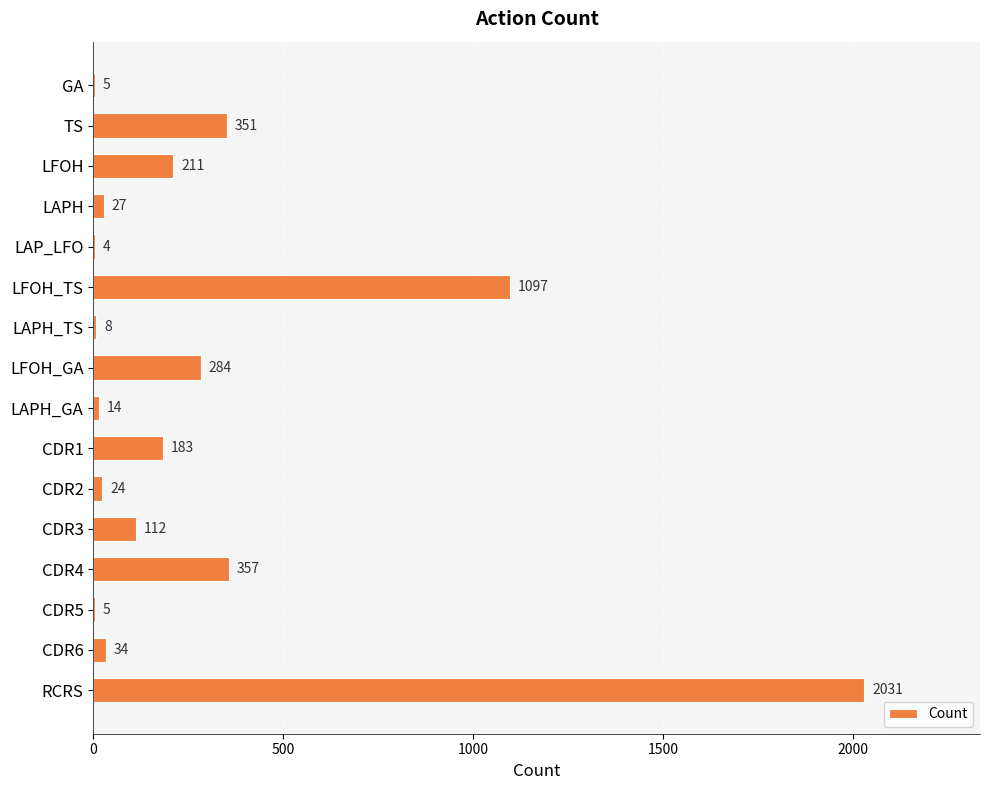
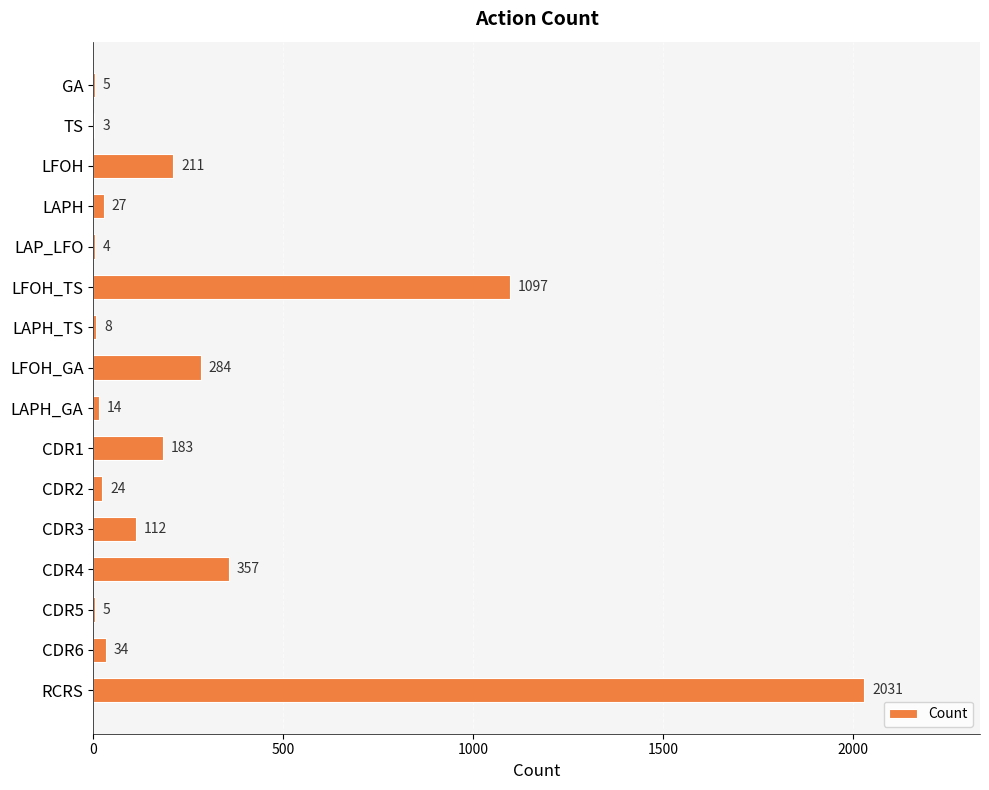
TS: 351 -> 3
